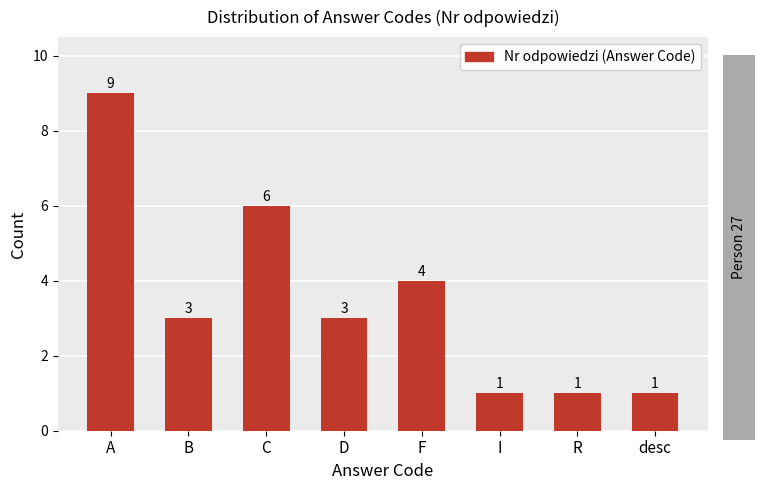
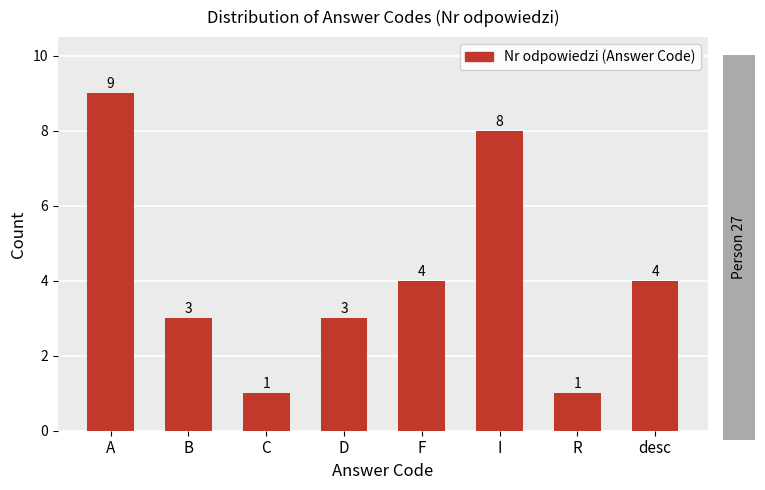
C: 6 -> 1
I: 1 -> 8
desc: 1 -> 4
